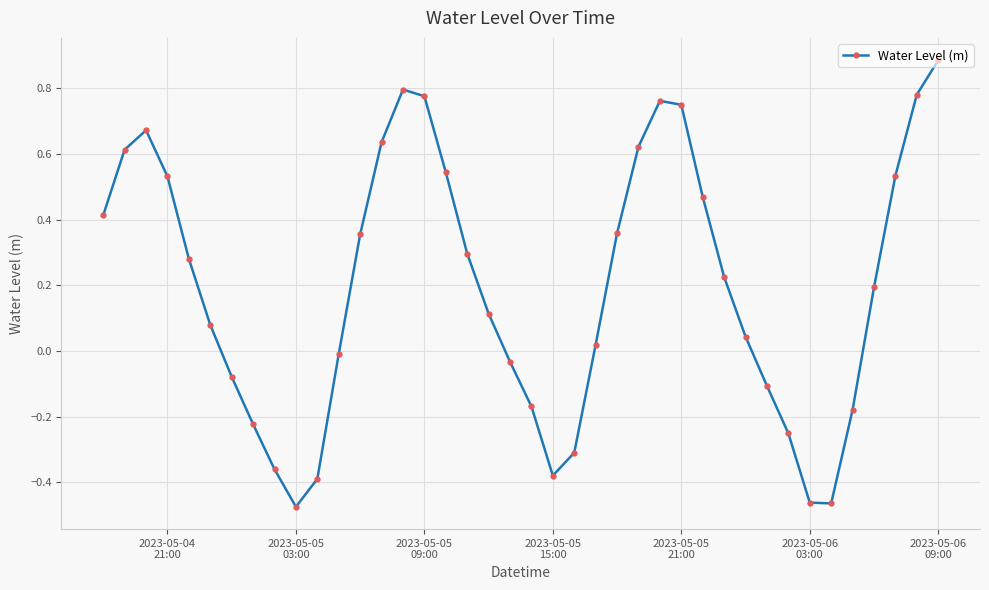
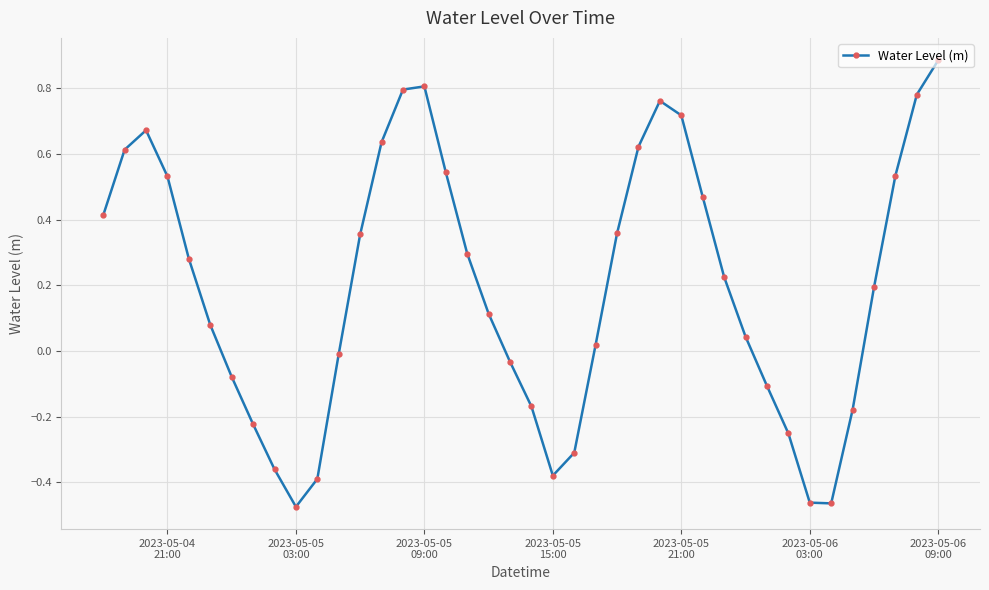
2023-05-05 09:00: 0.78 -> 0.81
2023-05-05 21:00: 0.75 -> 0.72
